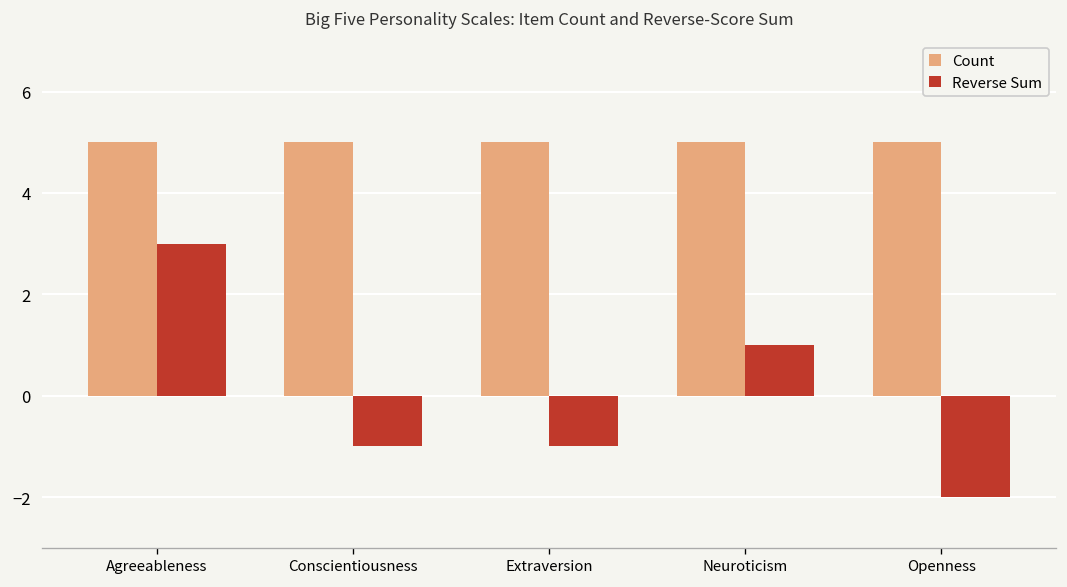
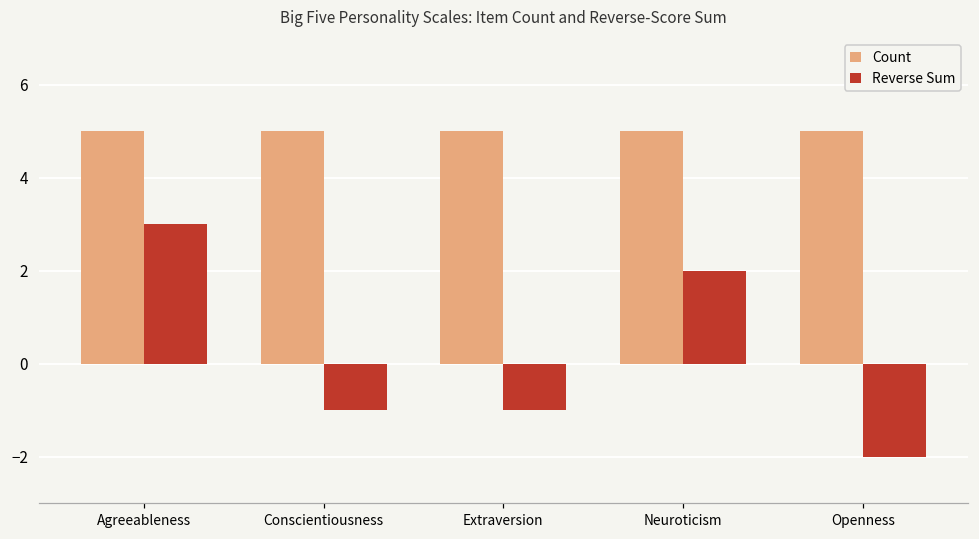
Reverse Sum, Neuroticism: 1 -> 2
